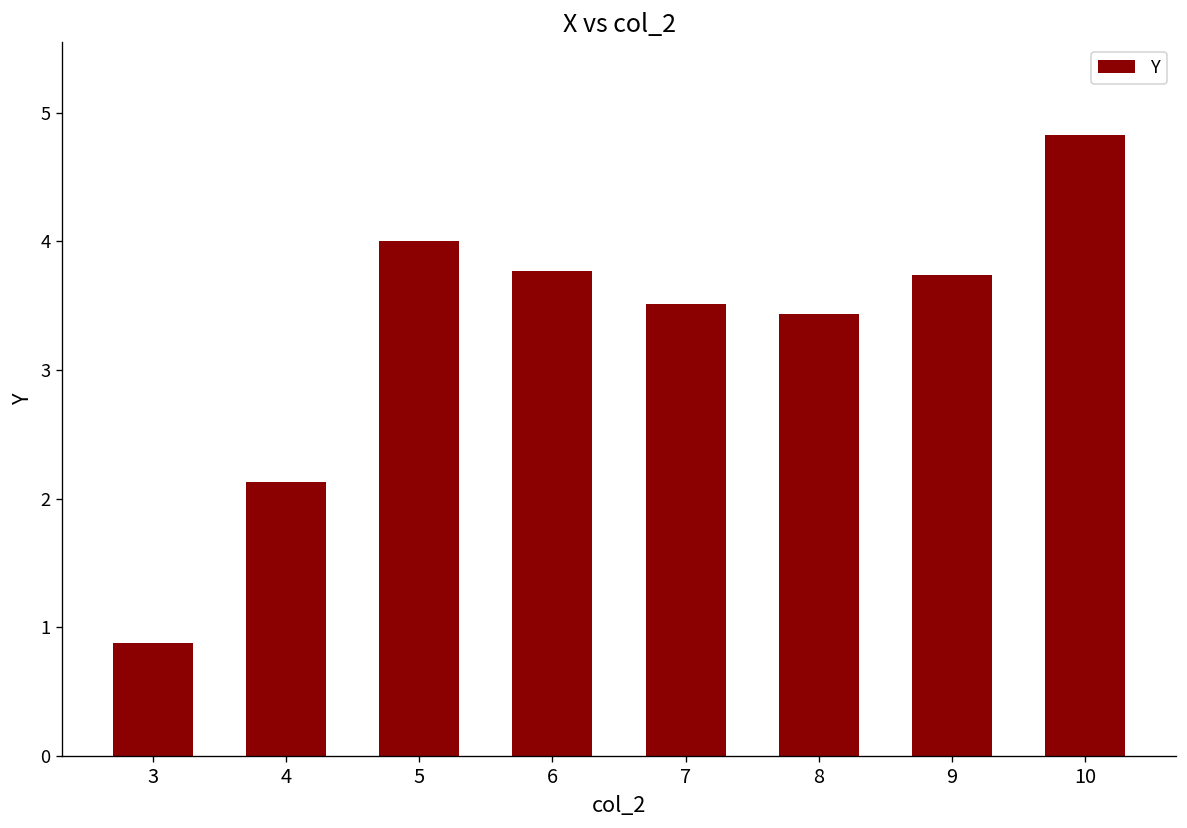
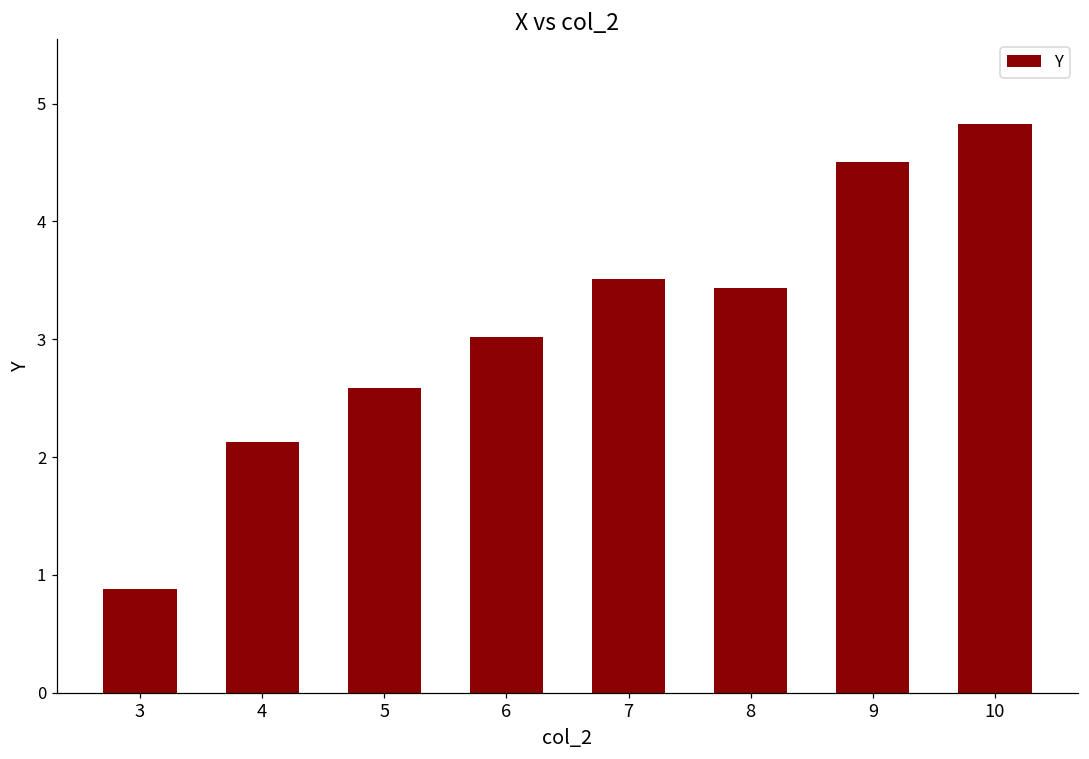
5: 4.00 -> 2.59
6: 3.77 -> 3.02
9: 3.74 -> 4.51
